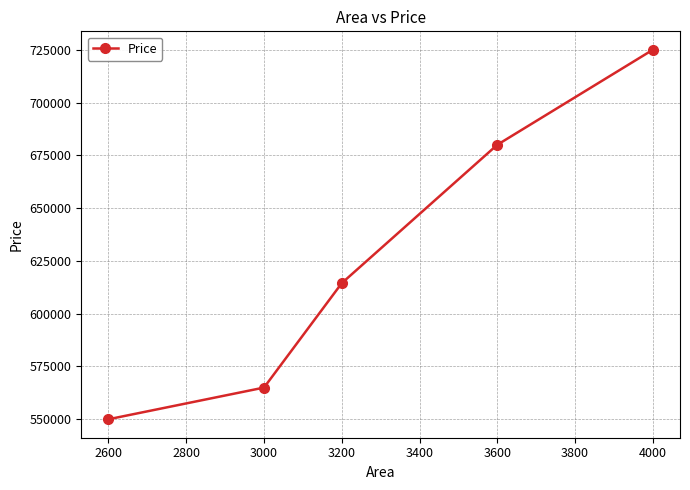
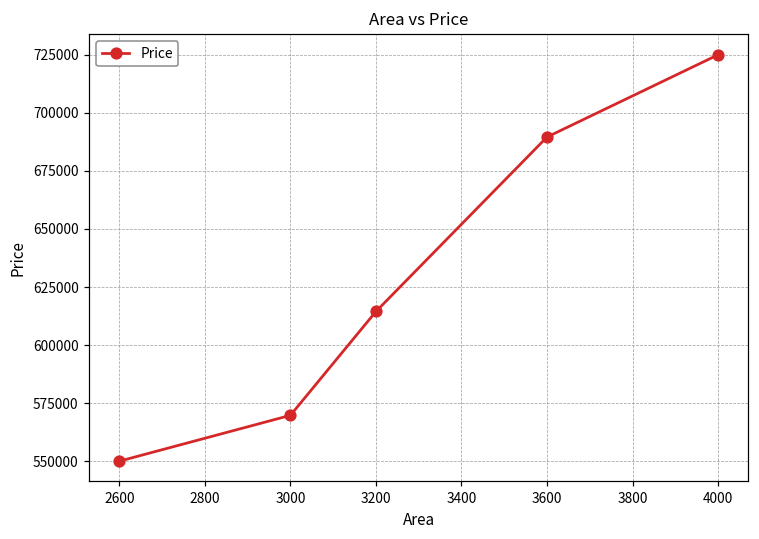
3000: 565000 -> 570000
3600: 680000 -> 690000
